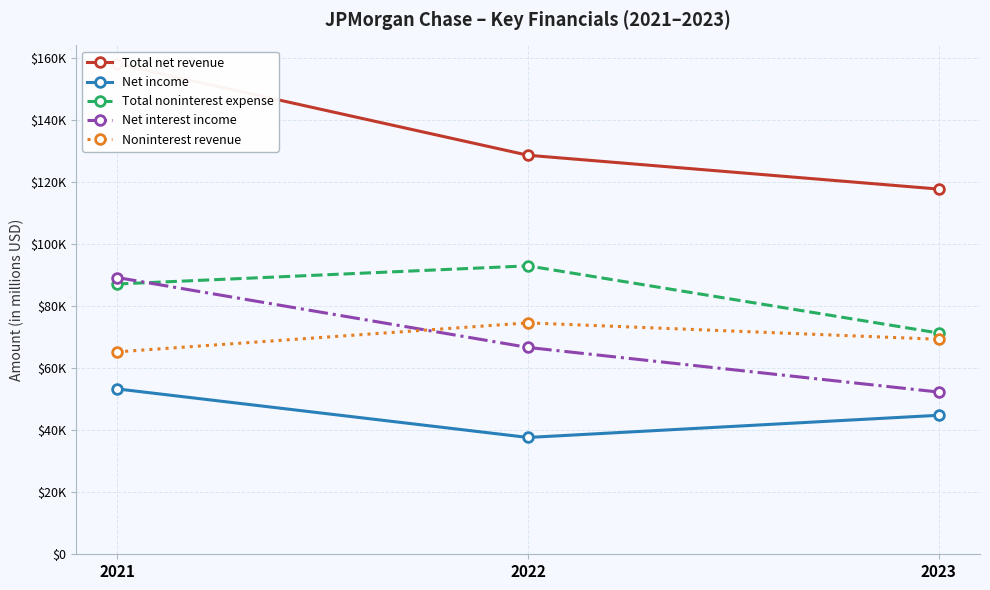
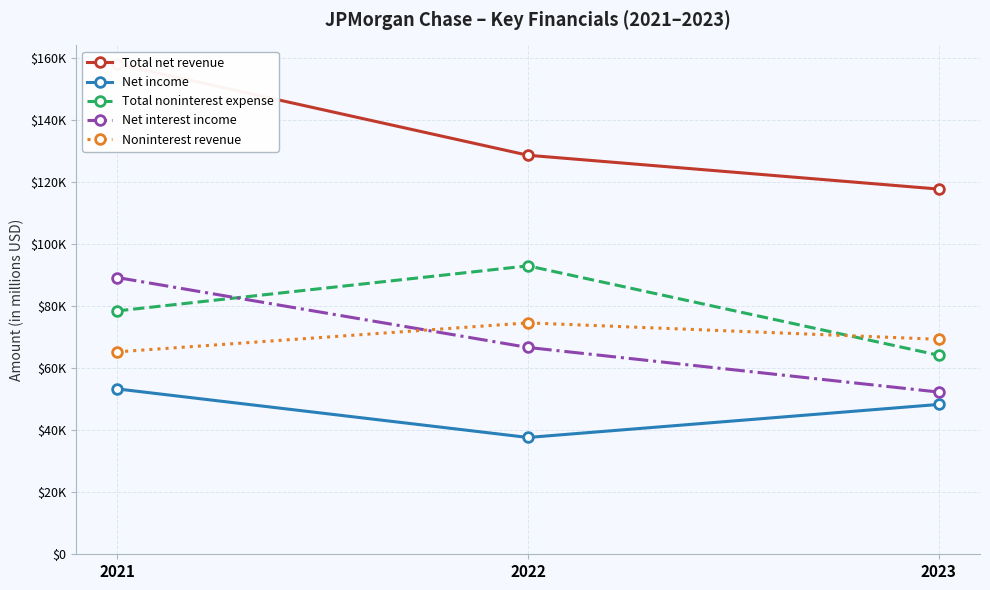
Total noninterest expense, 2021: $87000 -> $78000
Net income, 2023: $45000 -> $48000
Total noninterest expense, 2023: $71000 -> $64000
